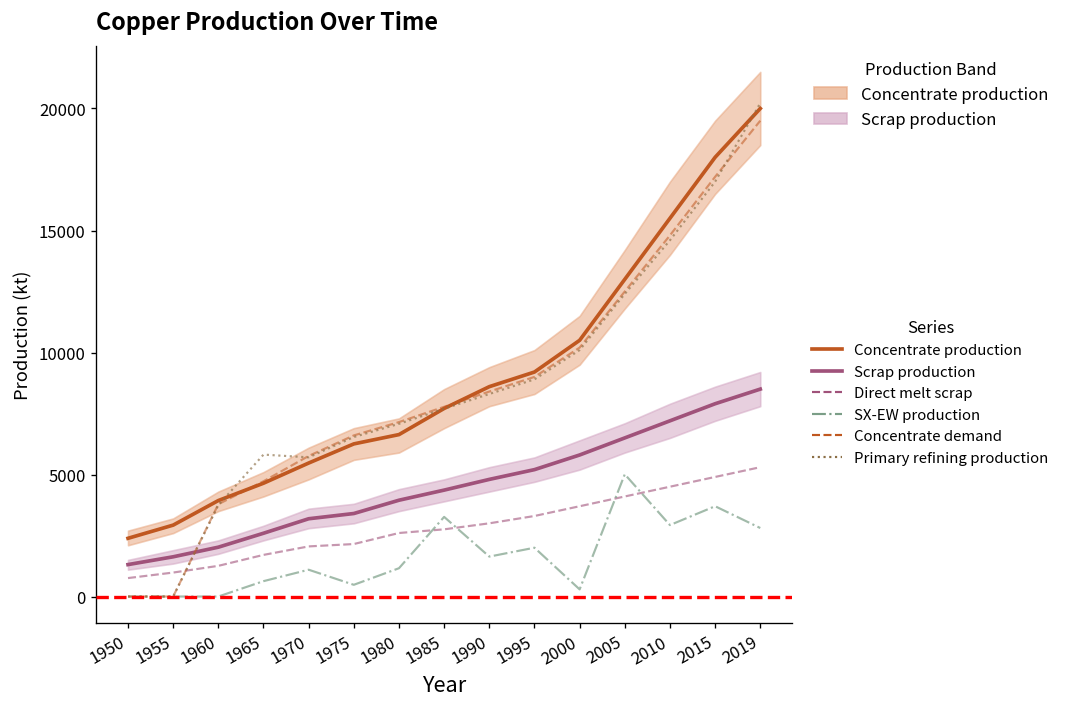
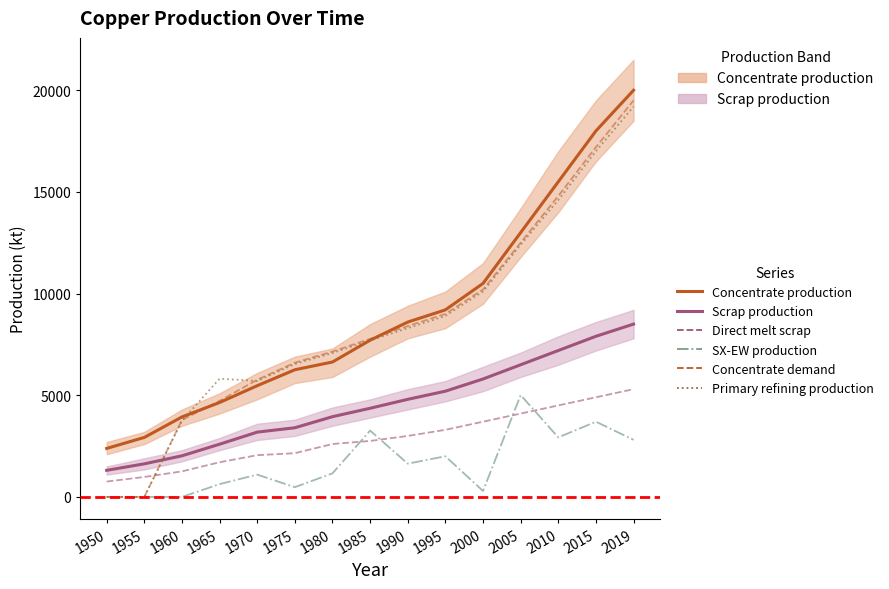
Primary refining production, 2019: 20200 -> 19200
